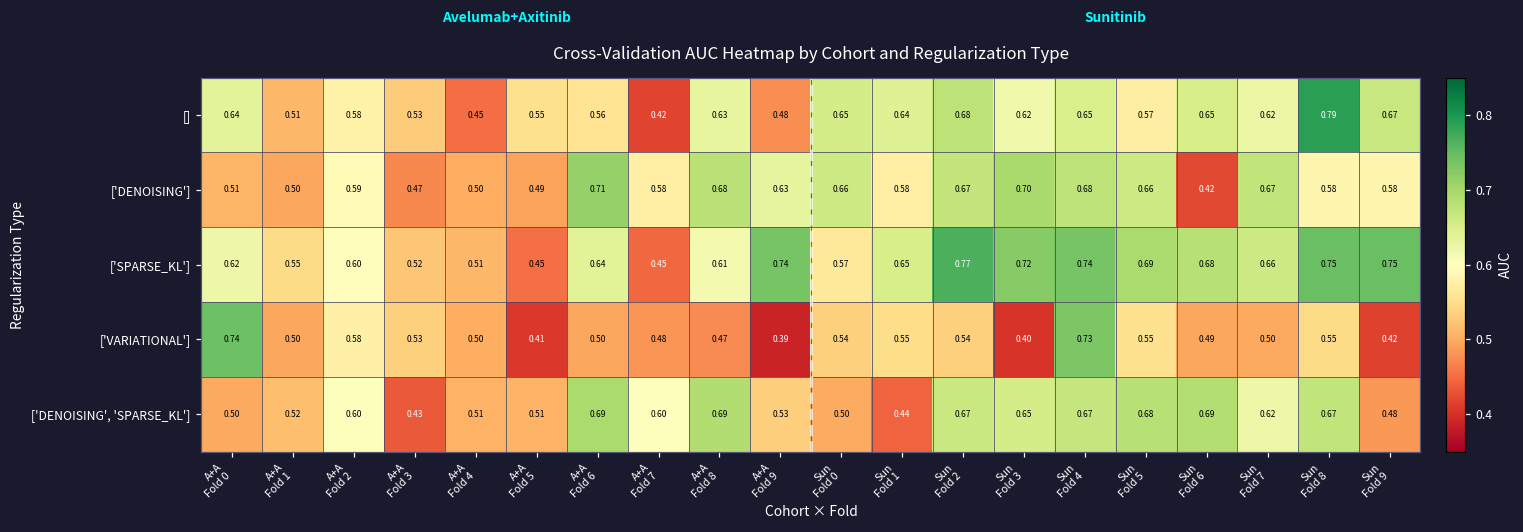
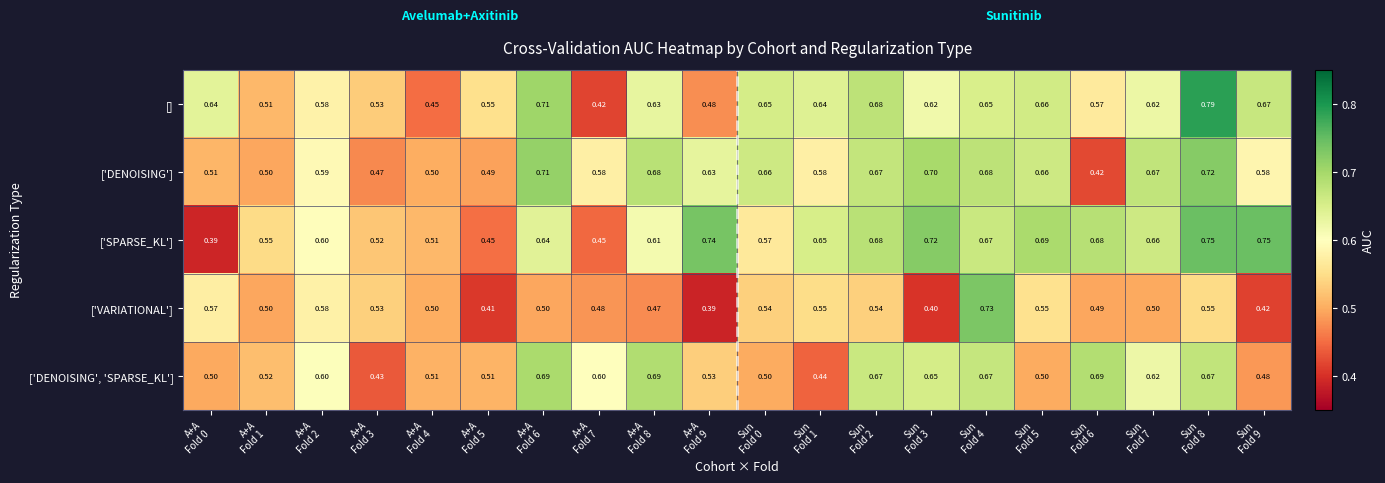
[], A+A Fold 6: 0.56 -> 0.71
[], Sun Fold 5: 0.57 -> 0.66
[], Sun Fold 6: 0.65 -> 0.57
['DENOISING'], Sun Fold 8: 0.58 -> 0.72
['SPARSE_KL'], A+A Fold 0: 0.62 -> 0.39
['SPARSE_KL'], Sun Fold 2: 0.77 -> 0.68
['SPARSE_KL'], Sun Fold 4: 0.74 -> 0.67
['VARIATIONAL'], A+A Fold 0: 0.74 -> 0.57
['DENOISING', 'SPARSE_KL'], Sun Fold 5: 0.68 -> 0.50
